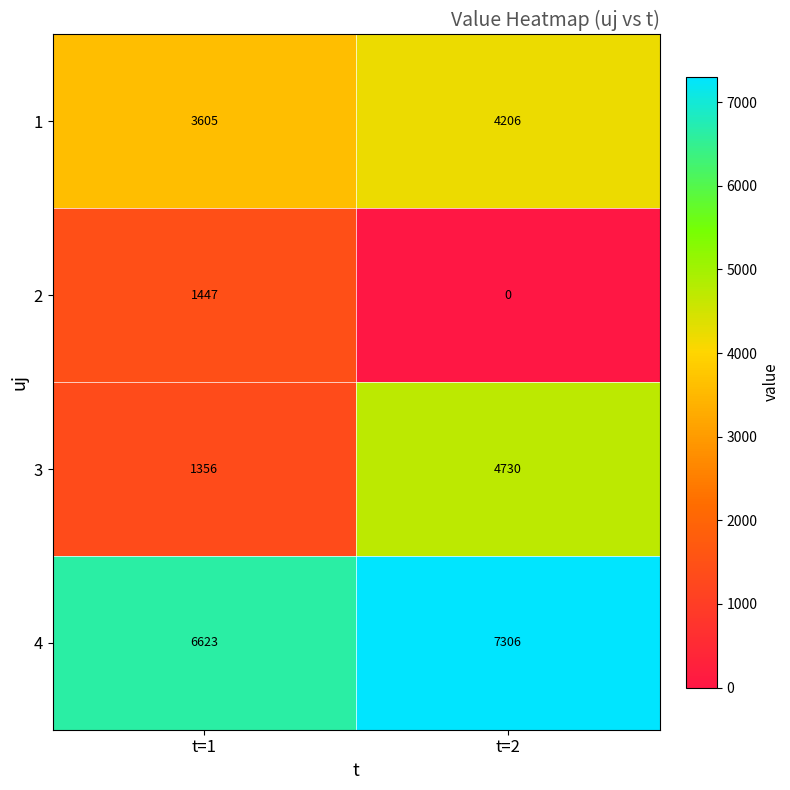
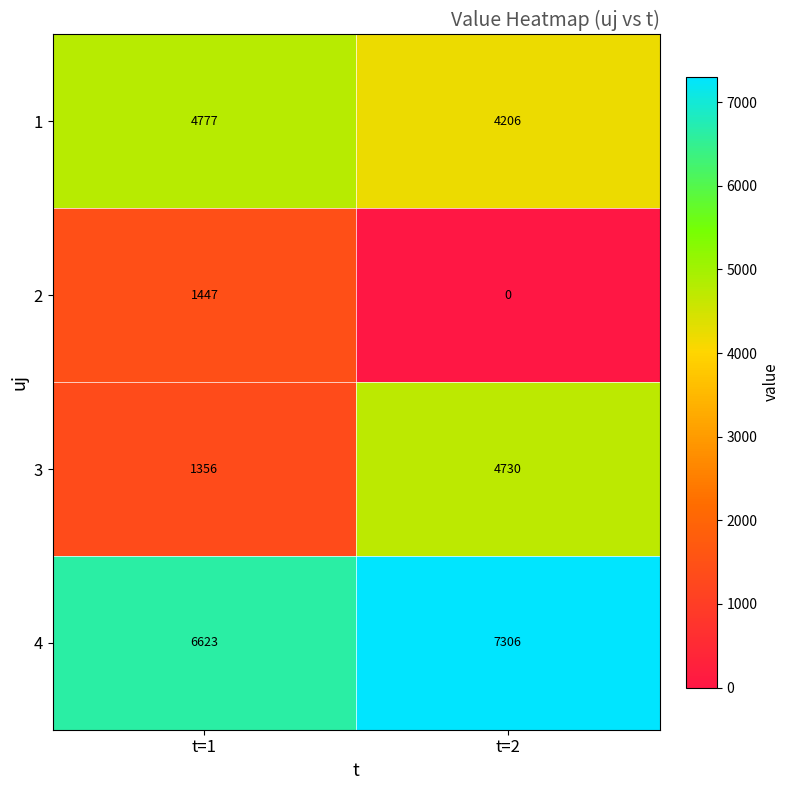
1, t=1: 3605 -> 4777
